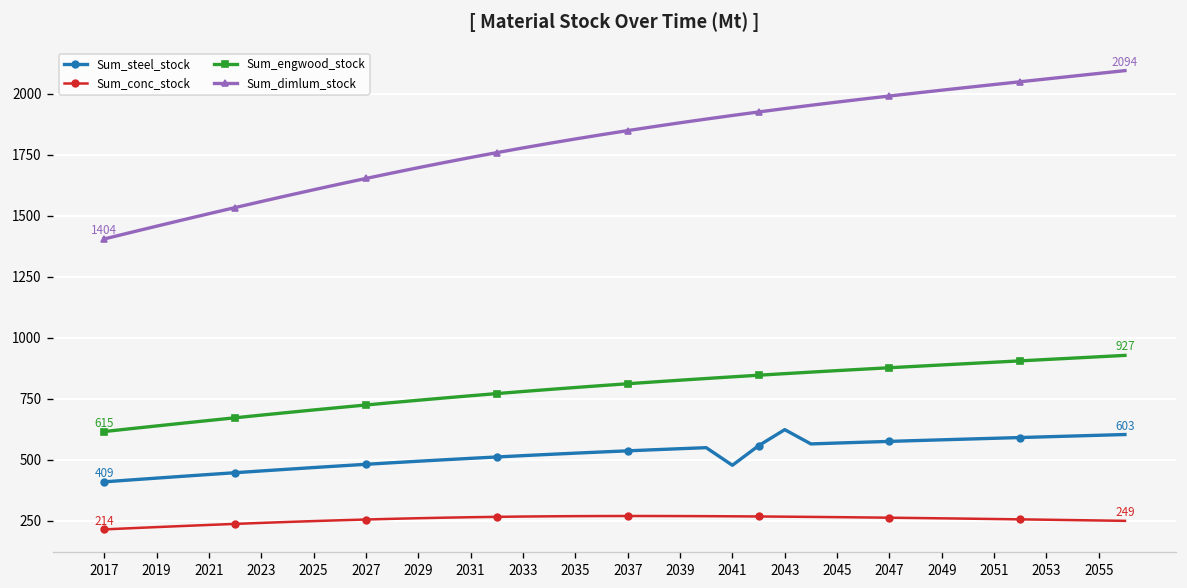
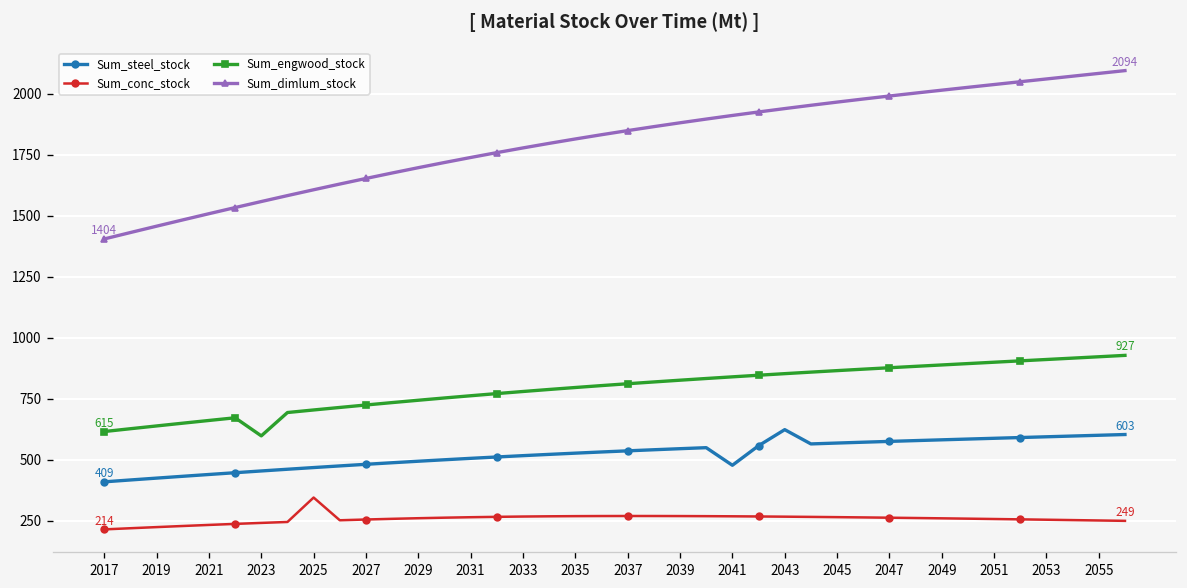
Sum_engwood_stock, 2023: 680 -> 600
Sum_conc_stock, 2025: 250 -> 340
